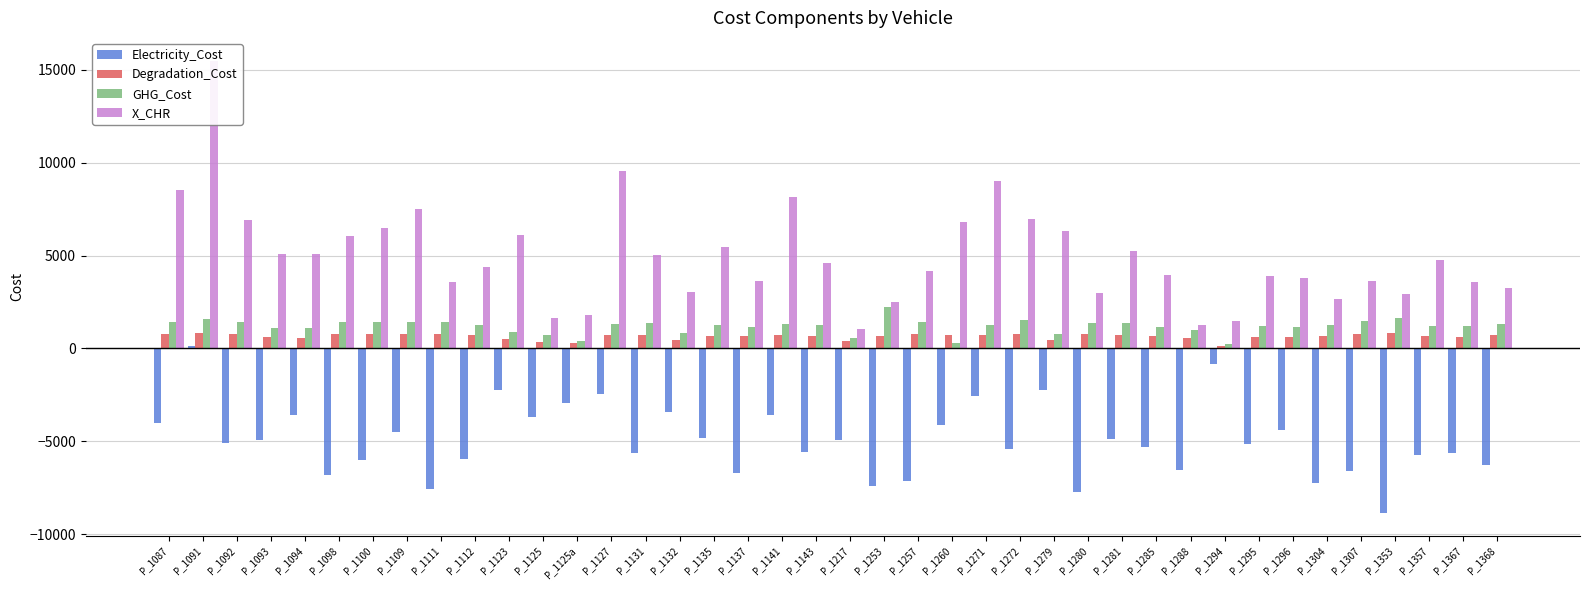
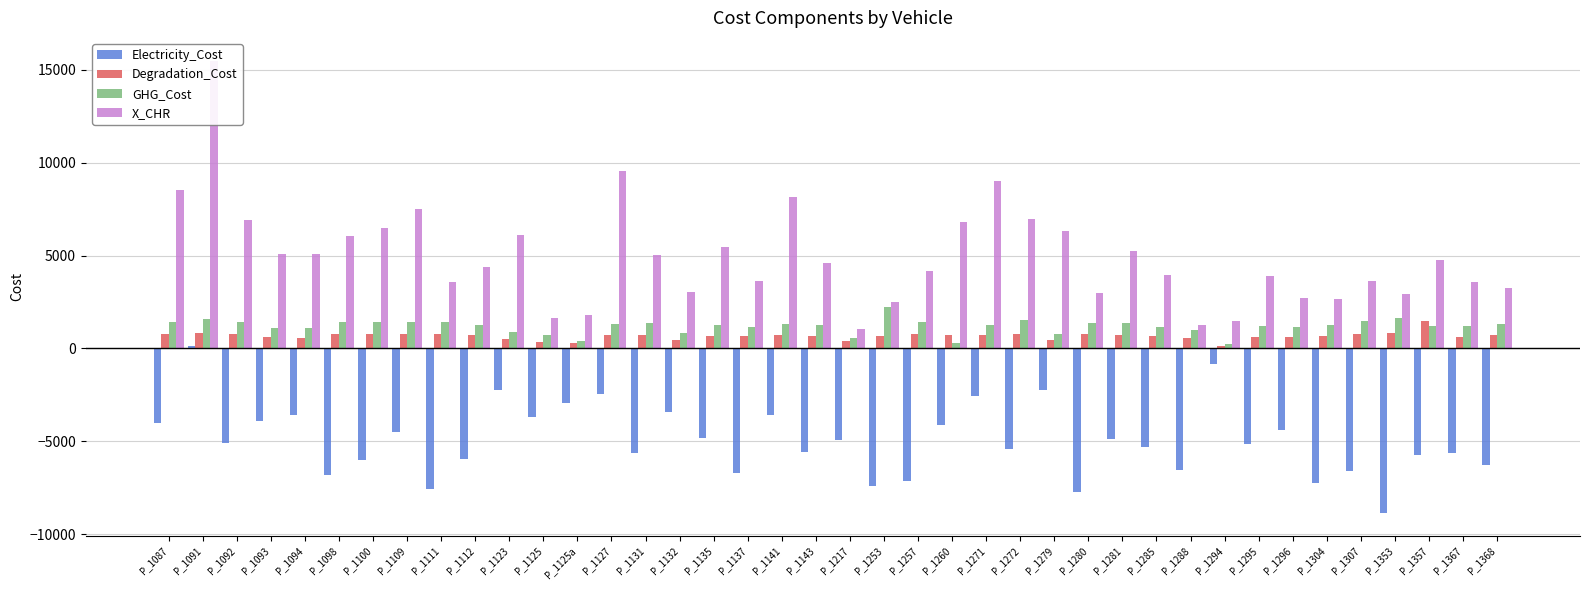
Electricity_Cost, P_1093: -4900 -> -3900
X_CHR, P_1296: 3800 -> 2700
Degradation_Cost, P_1357: 700 -> 1500
